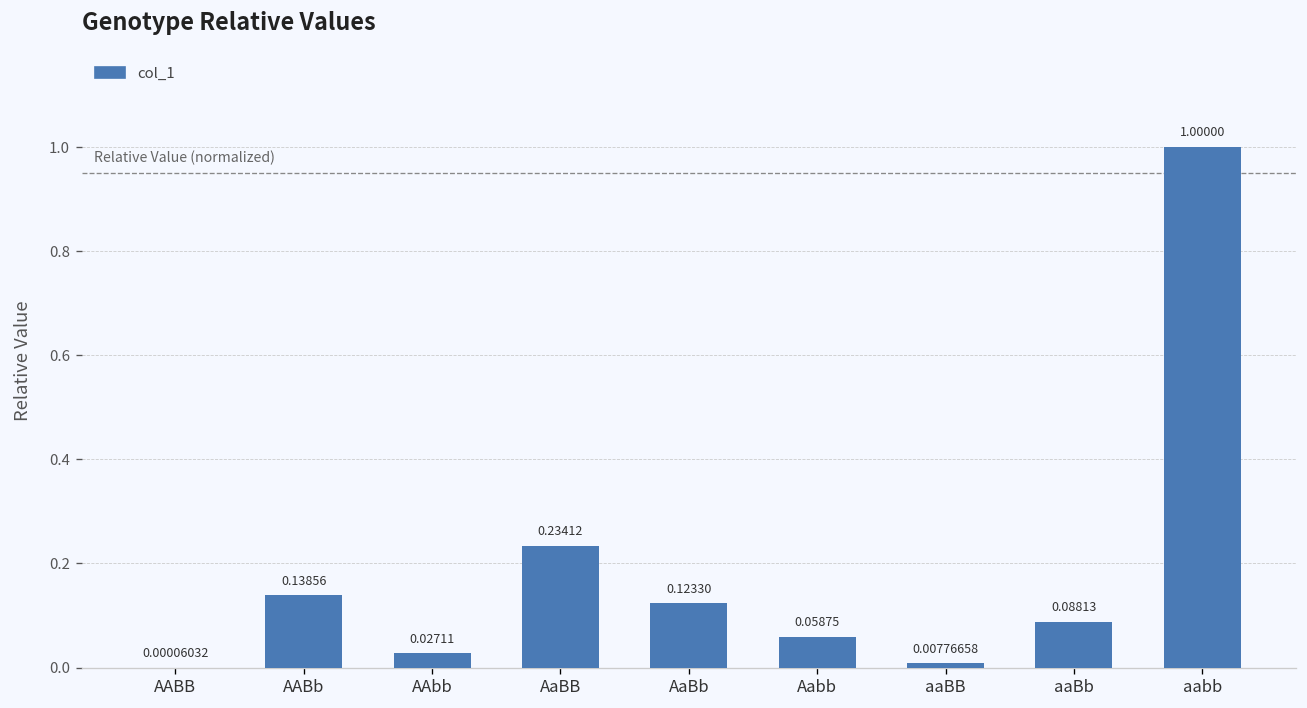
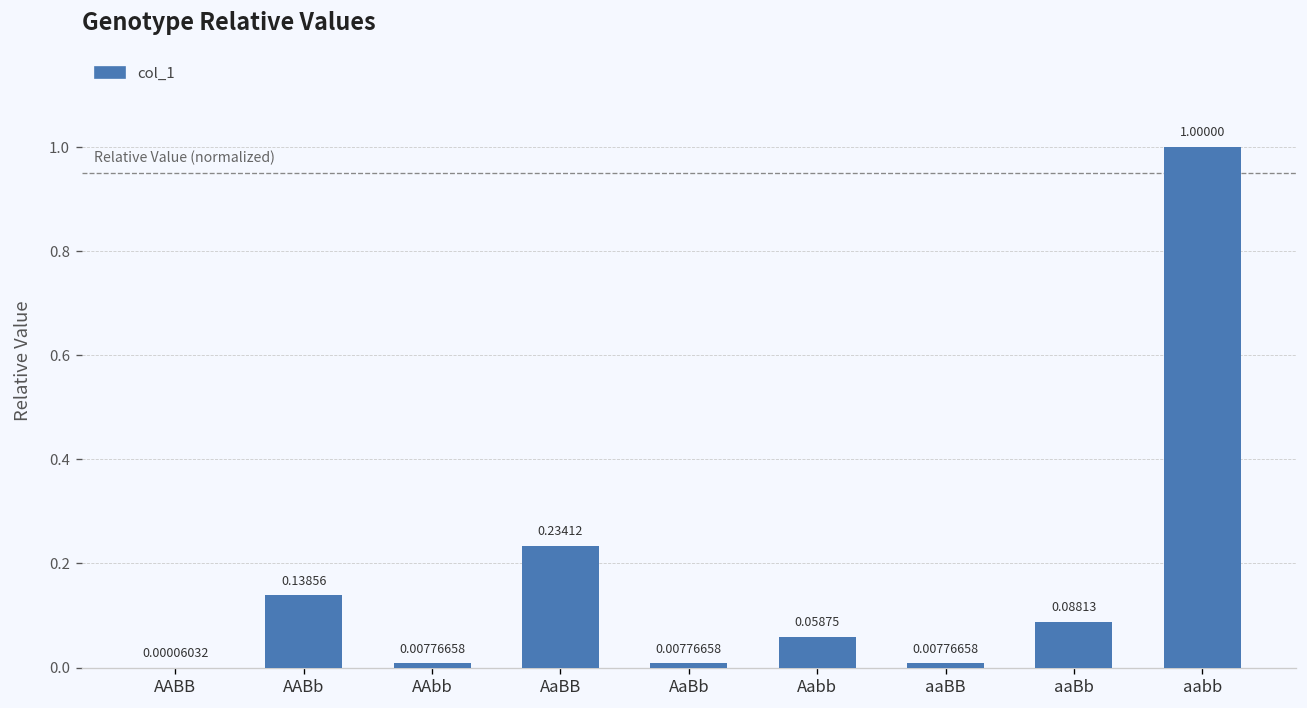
AAbb: 0.02711 -> 0.00776658
AaBb: 0.12330 -> 0.00776658
